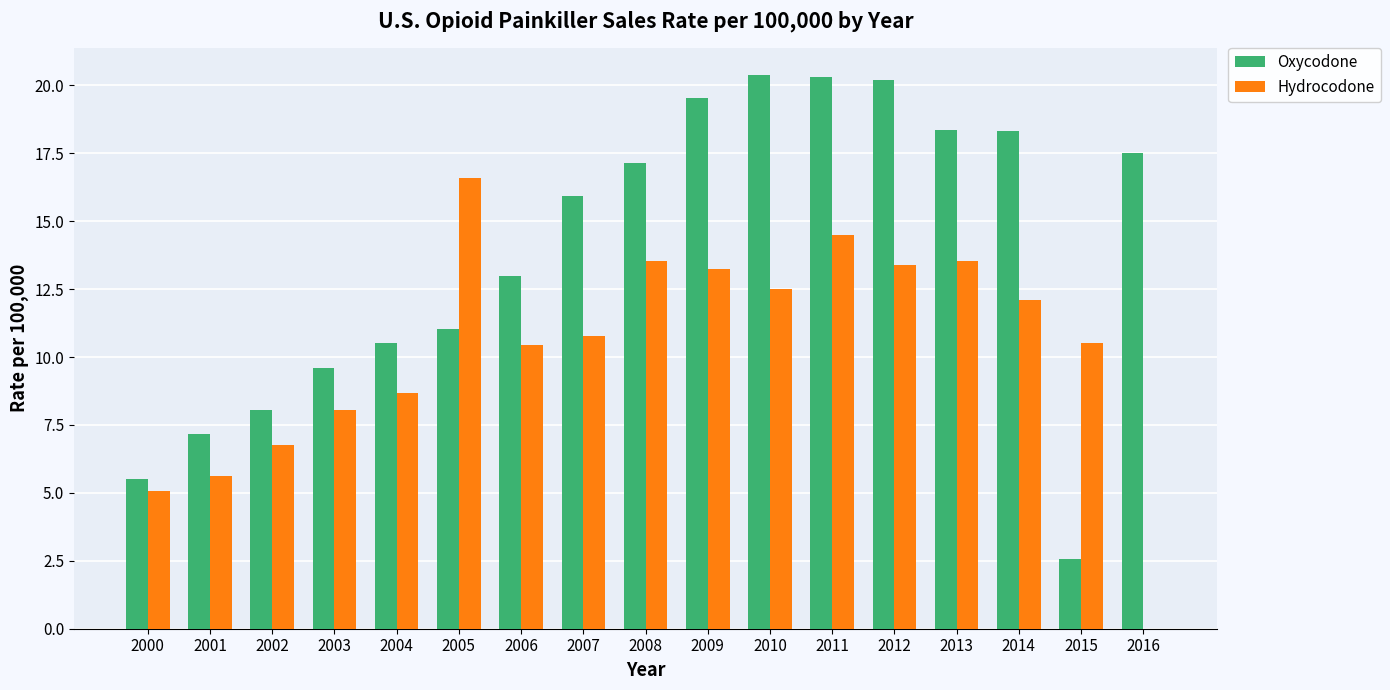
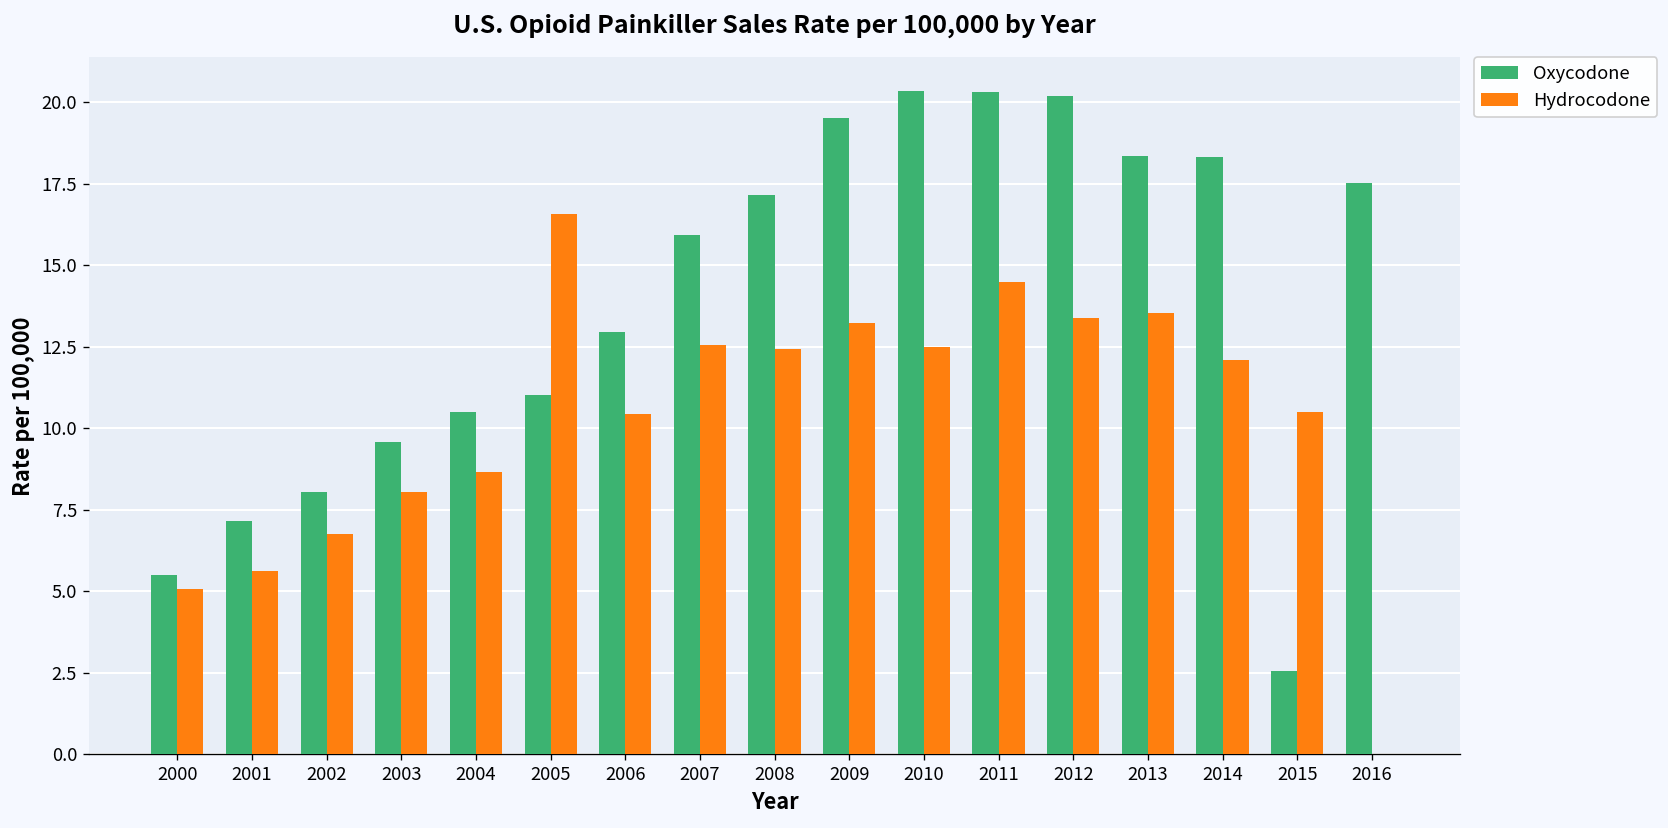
Hydrocodone, 2007: 10.8 -> 12.6
Hydrocodone, 2008: 13.5 -> 12.4
